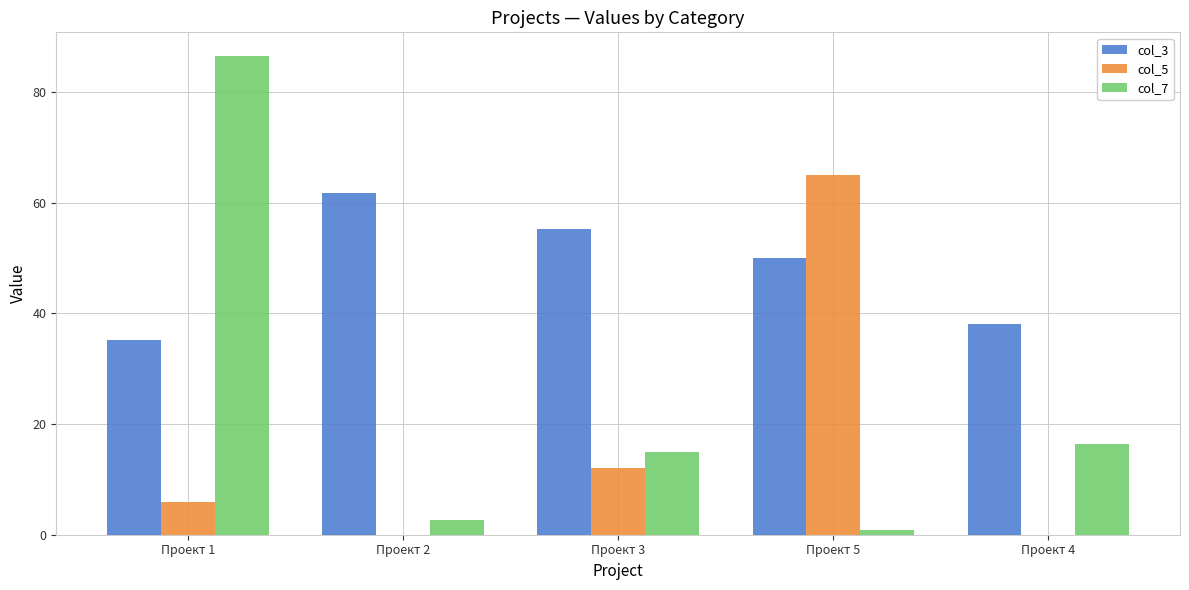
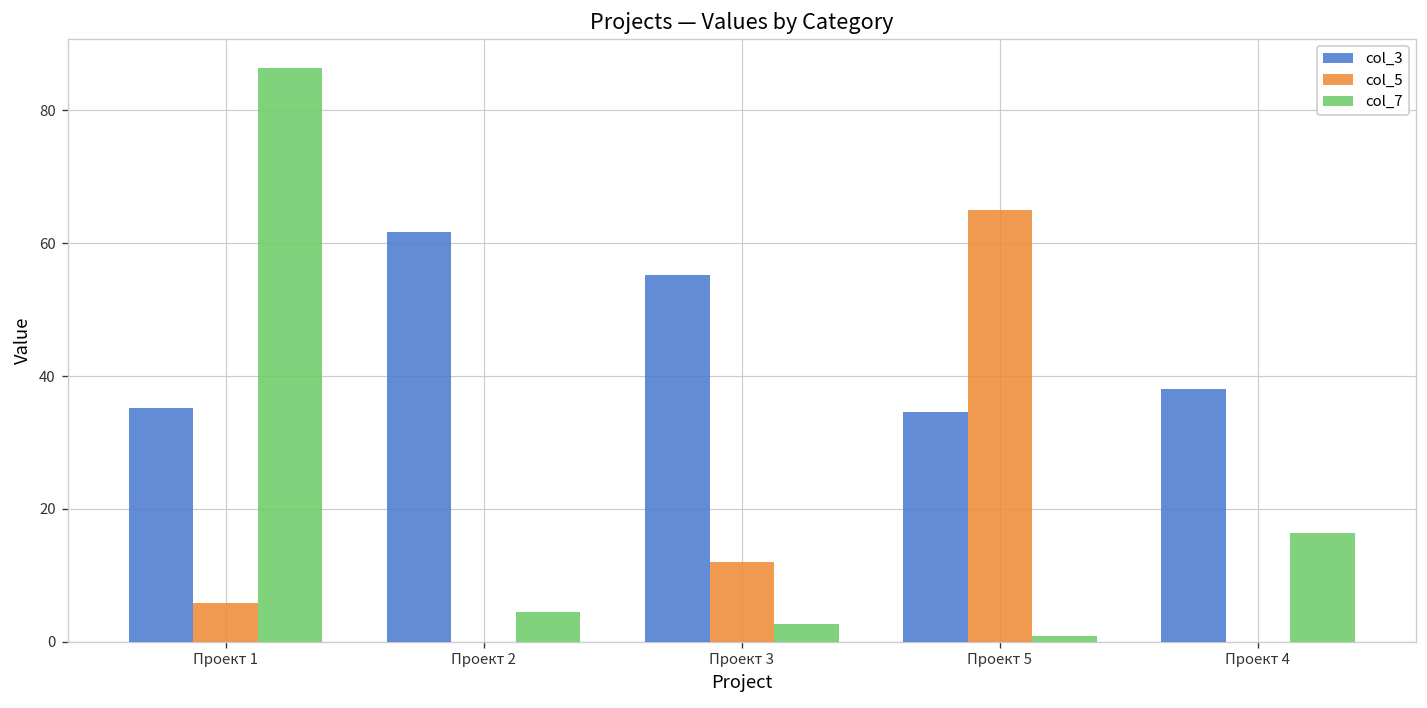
col_7, Проект 2: 3 -> 4
col_7, Проект 3: 15 -> 3
col_3, Проект 5: 50 -> 35
